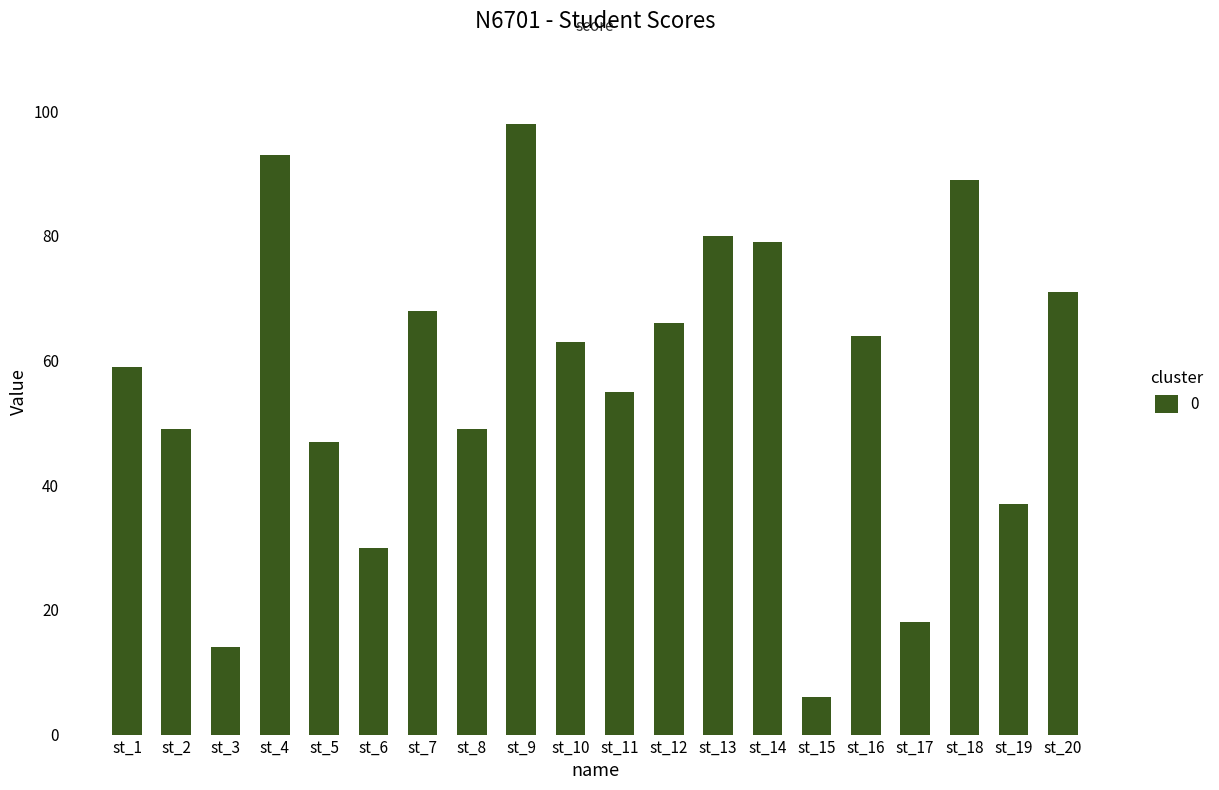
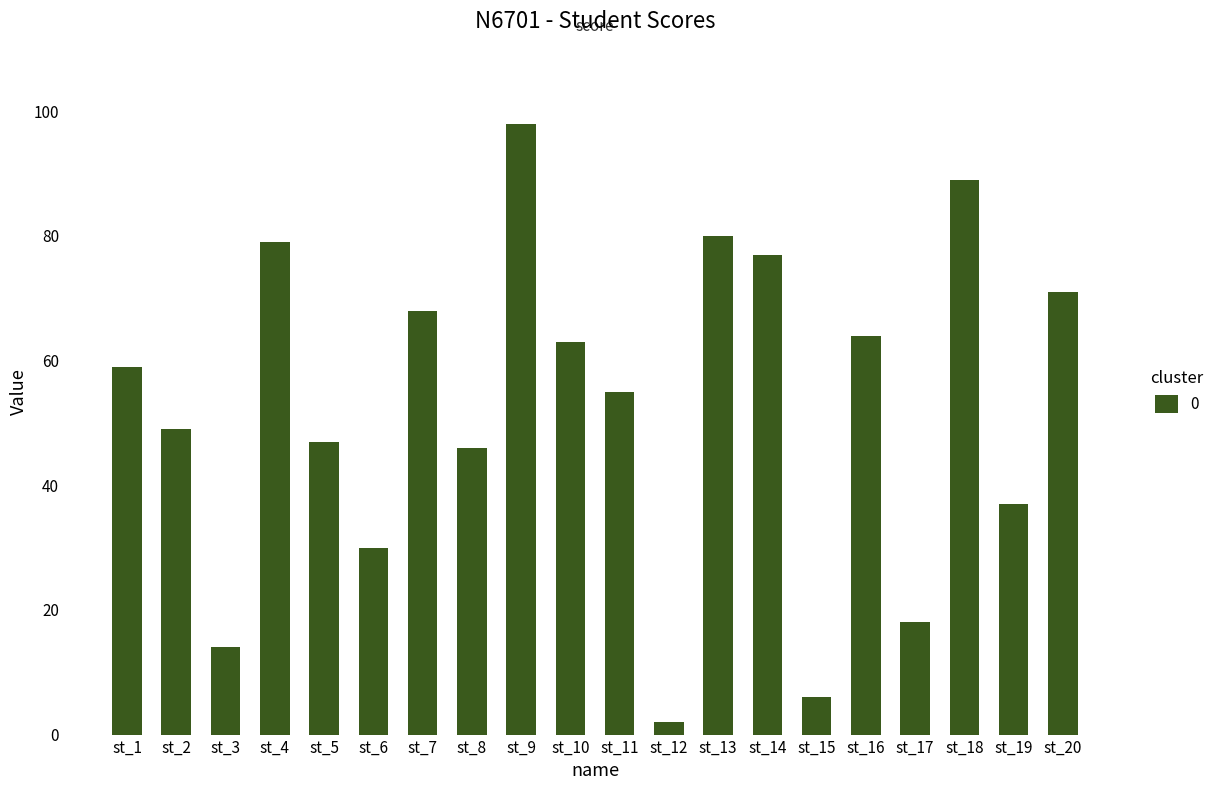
st_4: 93 -> 79
st_8: 49 -> 46
st_12: 66 -> 2
st_14: 79 -> 77
